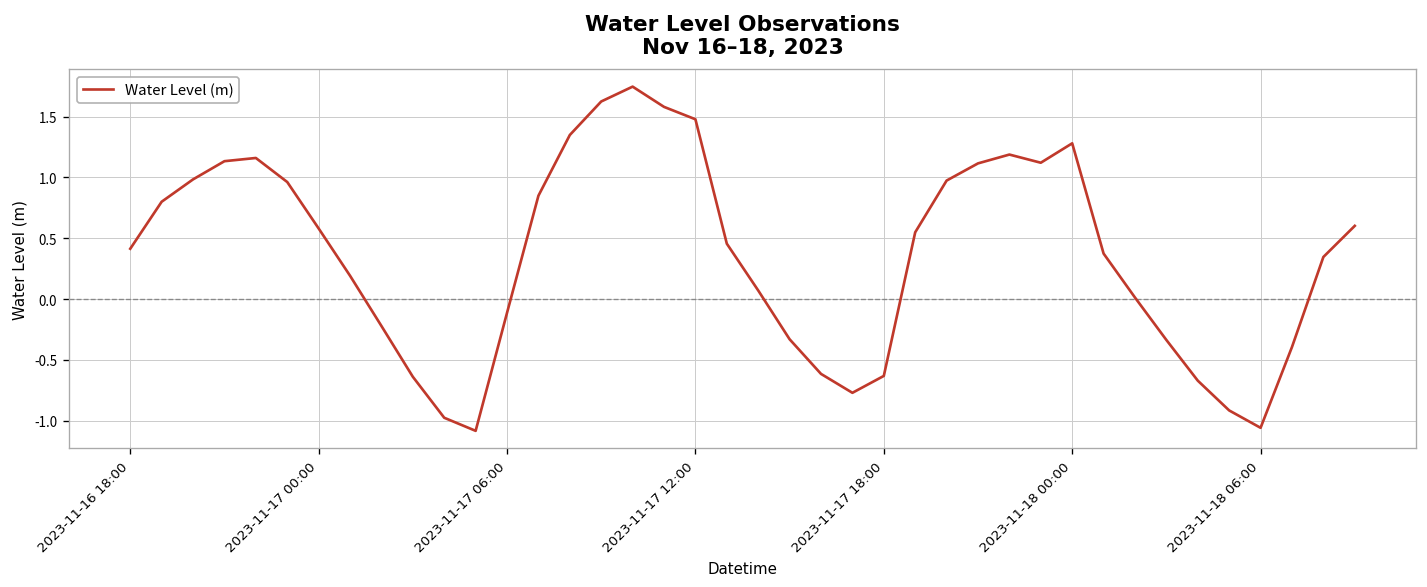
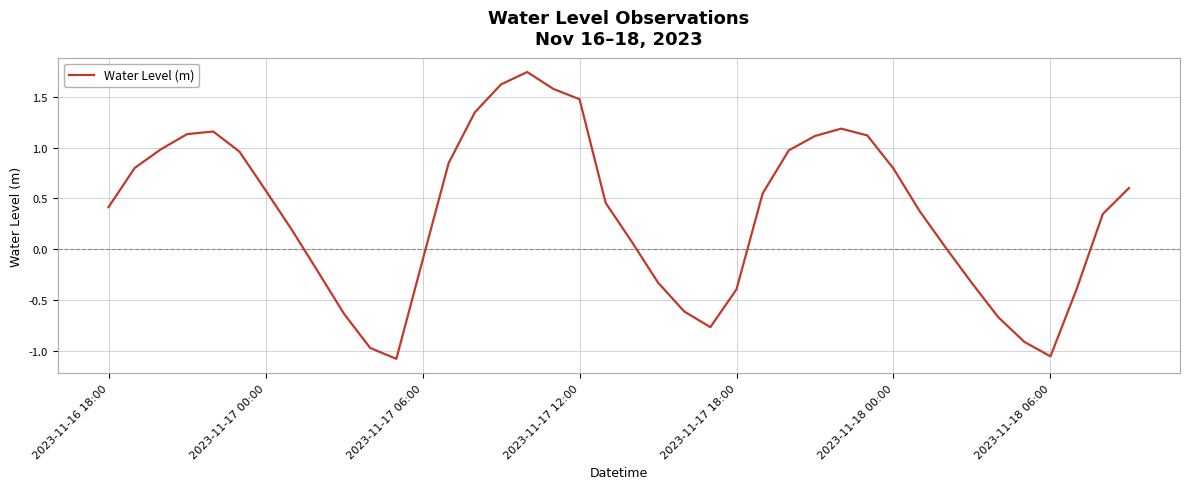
2023-11-17 18:00: -0.63 -> -0.40
2023-11-18 00:00: 1.28 -> 0.79
